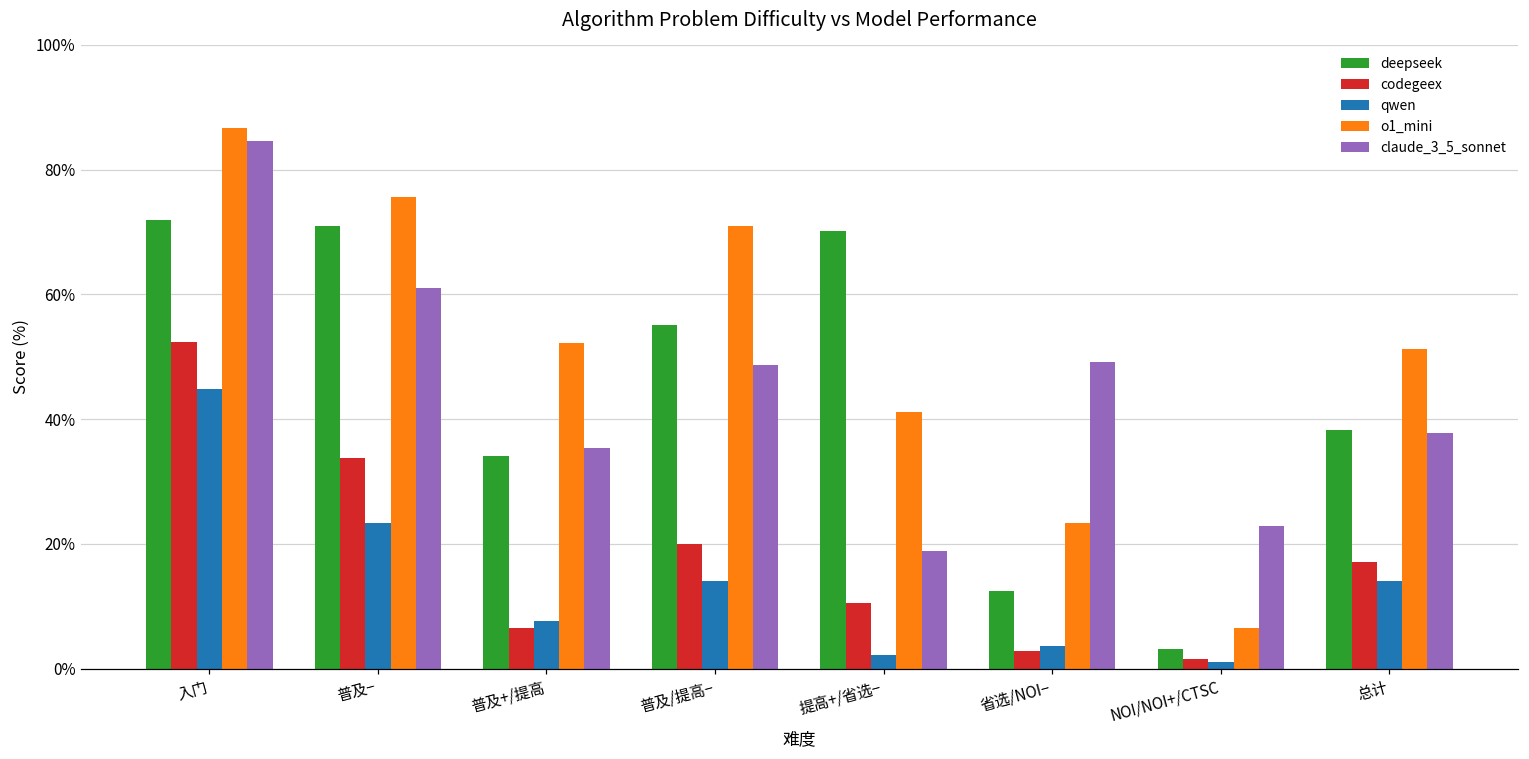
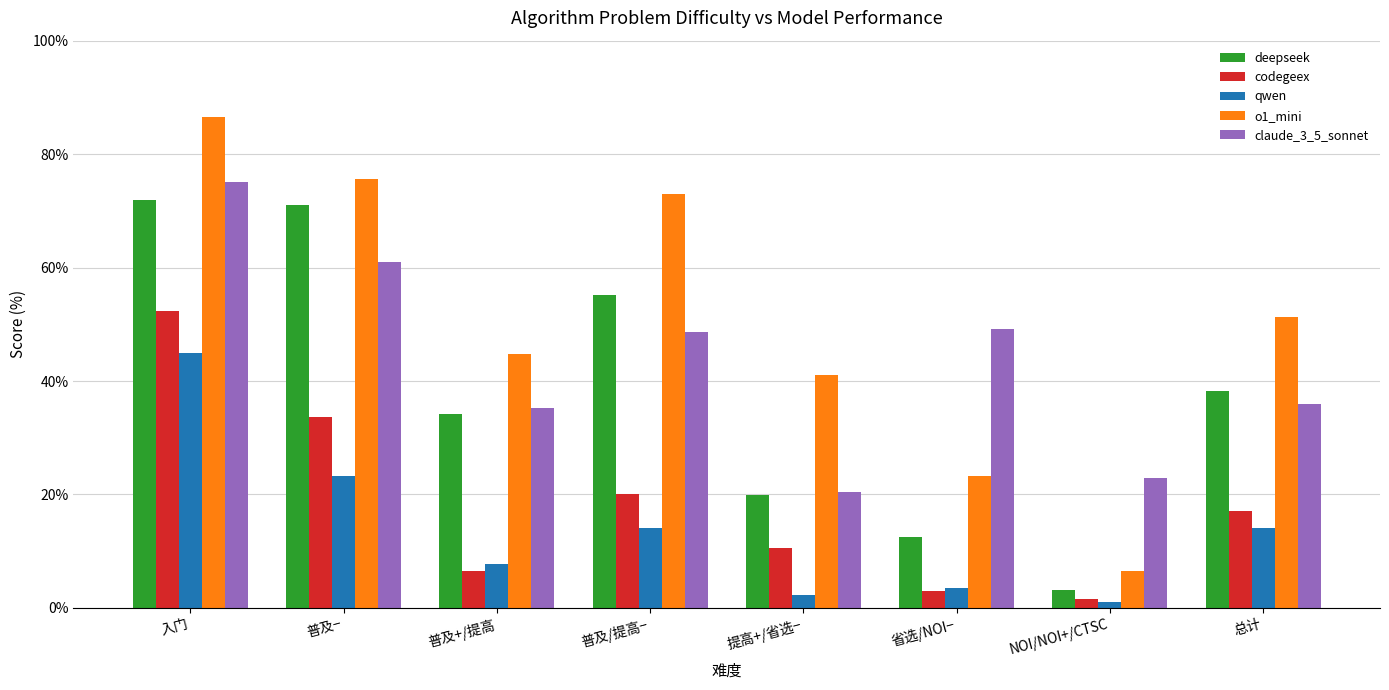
claude_3_5_sonnet, 入门: 85% -> 75%
o1_mini, 普及+/提高: 52% -> 45%
o1_mini, 普及/提高−: 71% -> 73%
deepseek, 提高+/省选−: 70% -> 20%
claude_3_5_sonnet, 提高+/省选−: 19% -> 20%
claude_3_5_sonnet, 总计: 38% -> 36%
